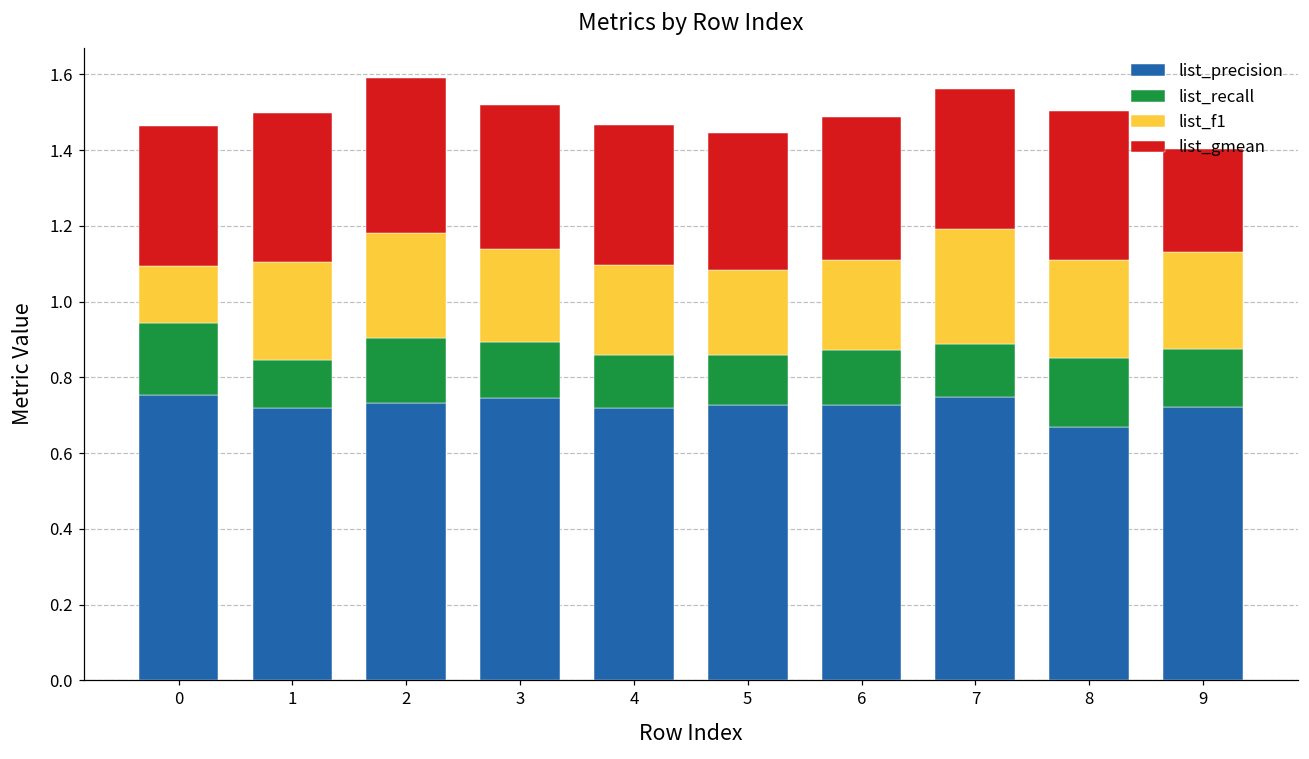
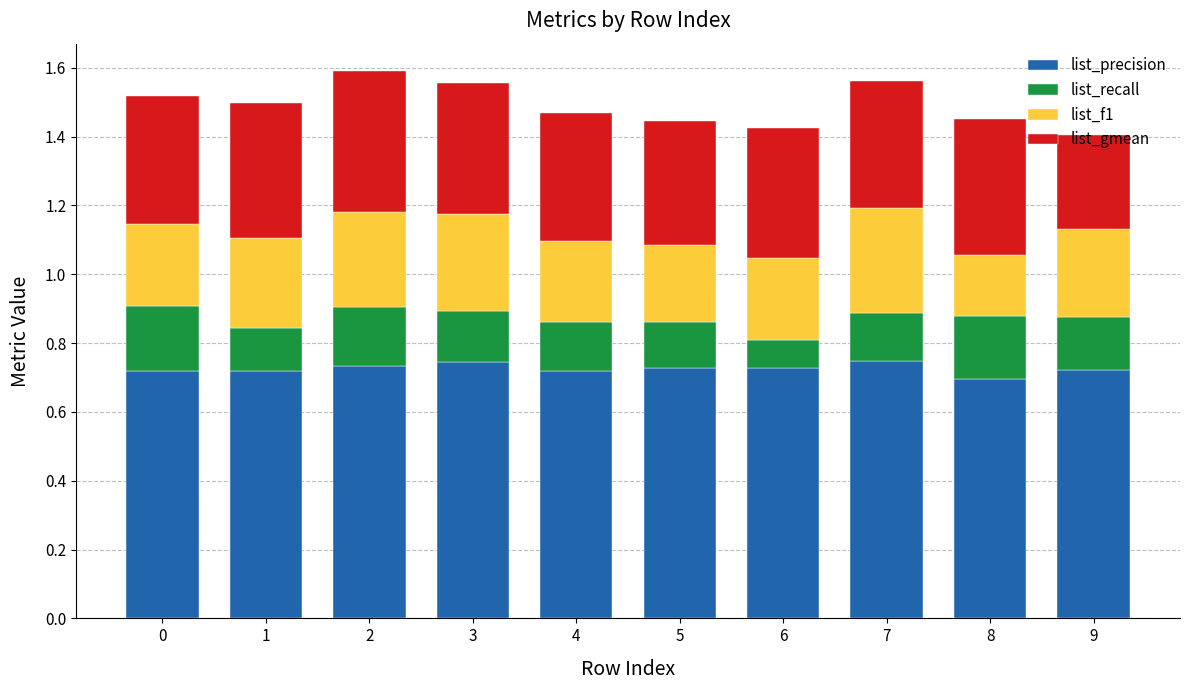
list_precision, 0: 0.75 -> 0.72
list_f1, 0: 0.15 -> 0.24
list_f1, 3: 0.25 -> 0.28
list_recall, 6: 0.14 -> 0.08
list_precision, 8: 0.67 -> 0.70
list_f1, 8: 0.26 -> 0.18
